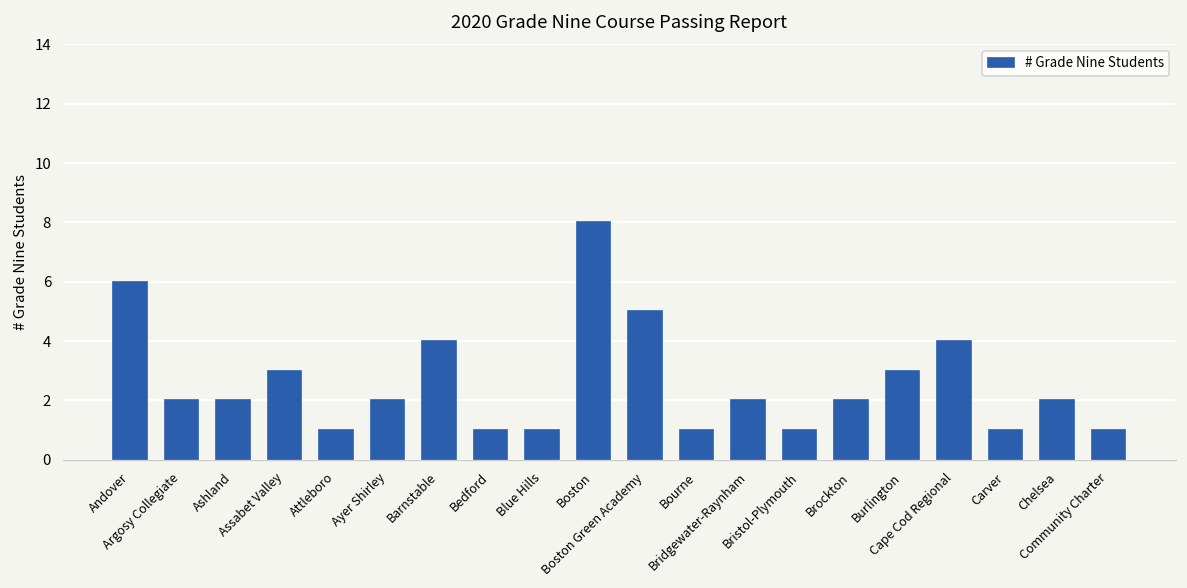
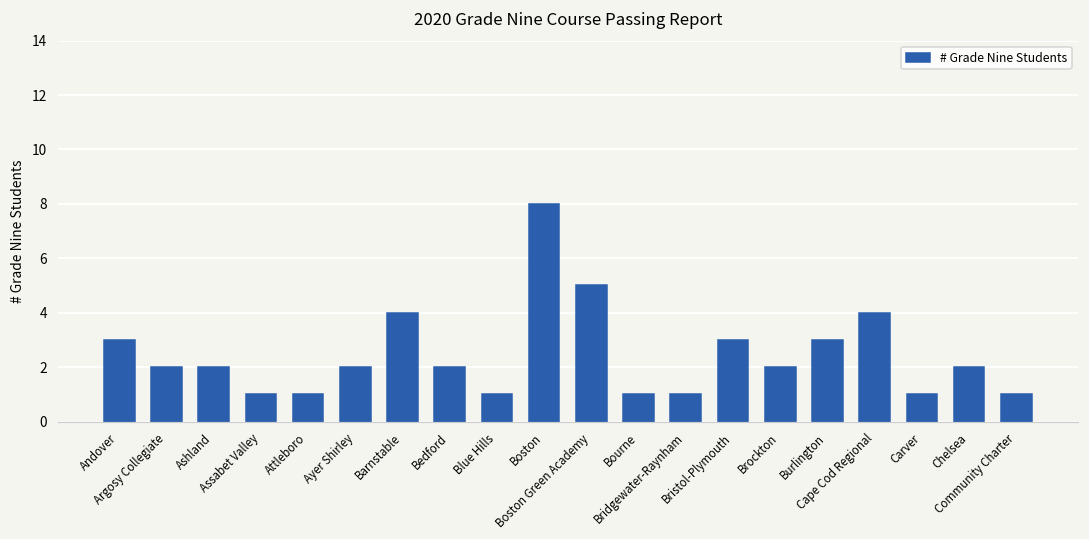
Andover: 6 -> 3
Assabet Valley: 3 -> 1
Bedford: 1 -> 2
Bridgewater-Raynham: 2 -> 1
Bristol-Plymouth: 1 -> 3
